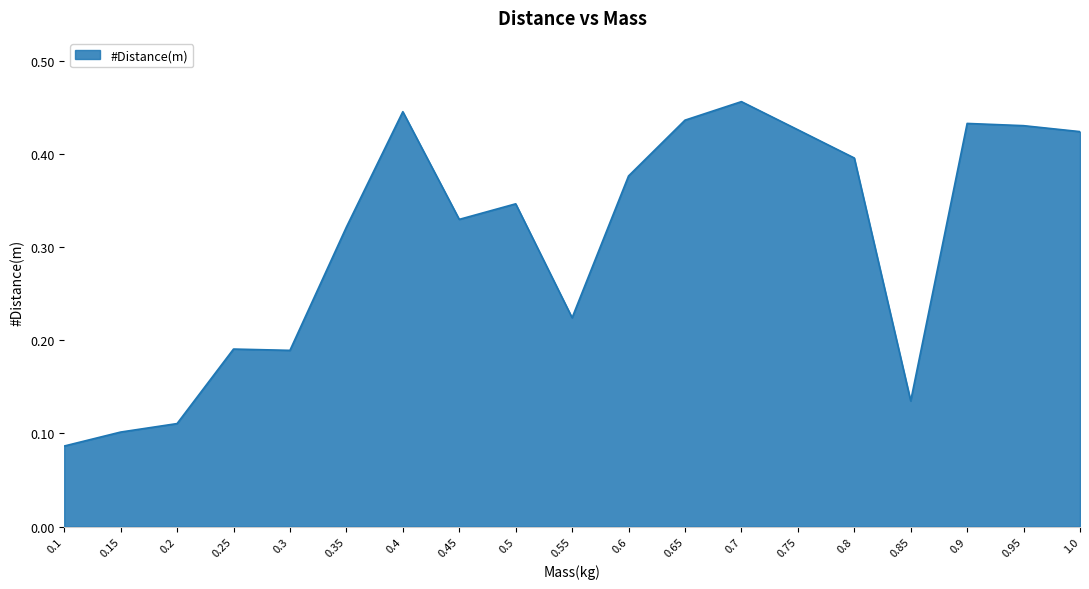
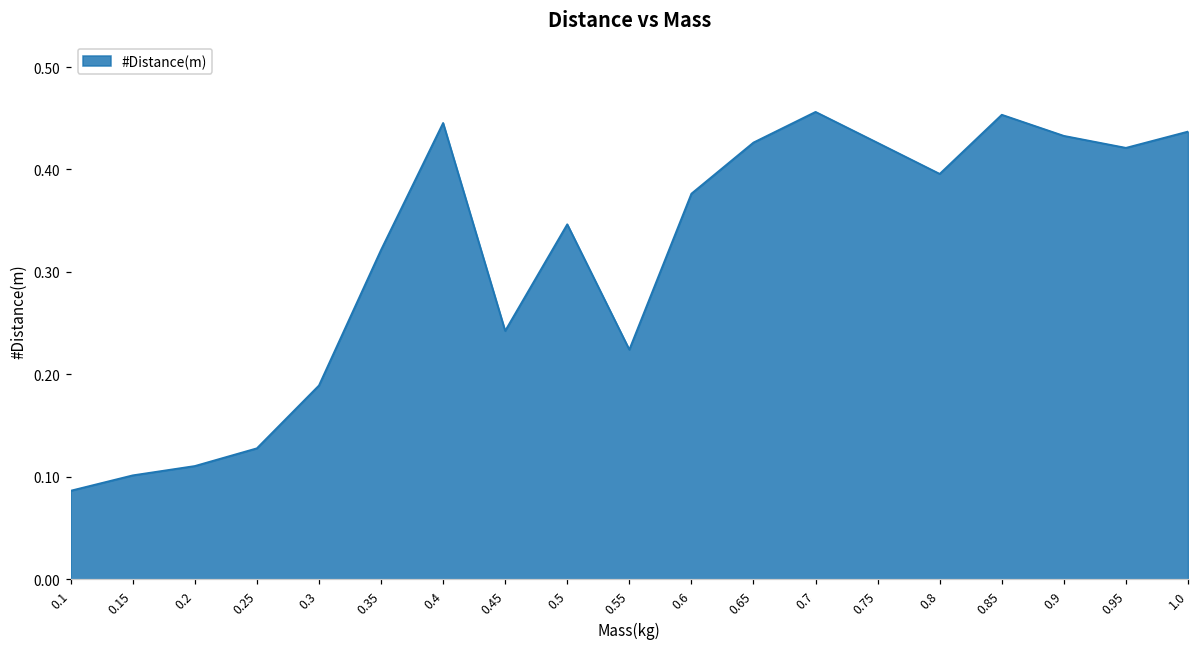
0.25: 0.19 -> 0.13
0.45: 0.33 -> 0.24
0.65: 0.44 -> 0.43
0.85: 0.13 -> 0.45
0.95: 0.43 -> 0.42
1.0: 0.42 -> 0.44
